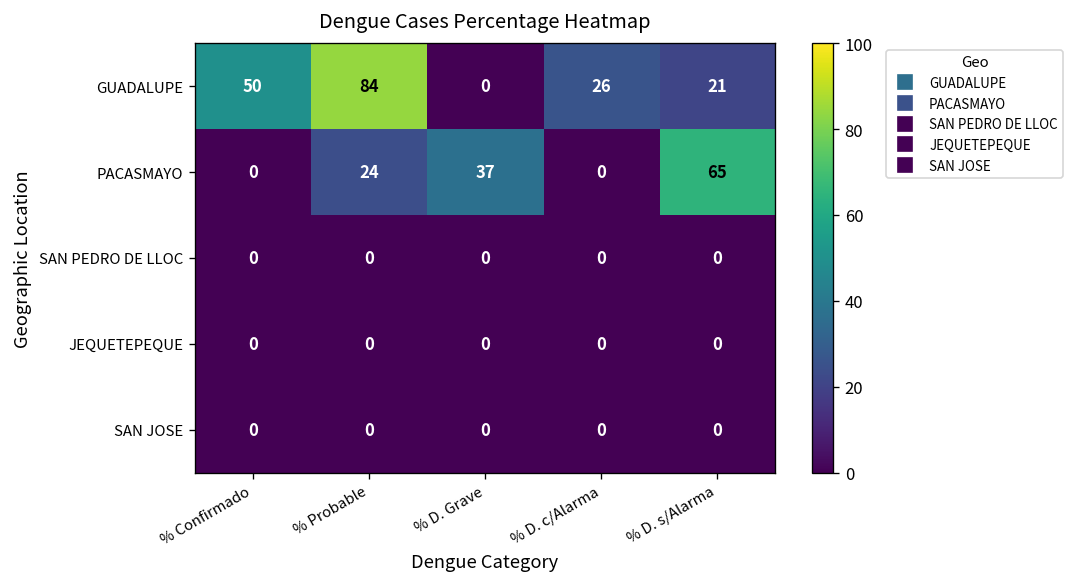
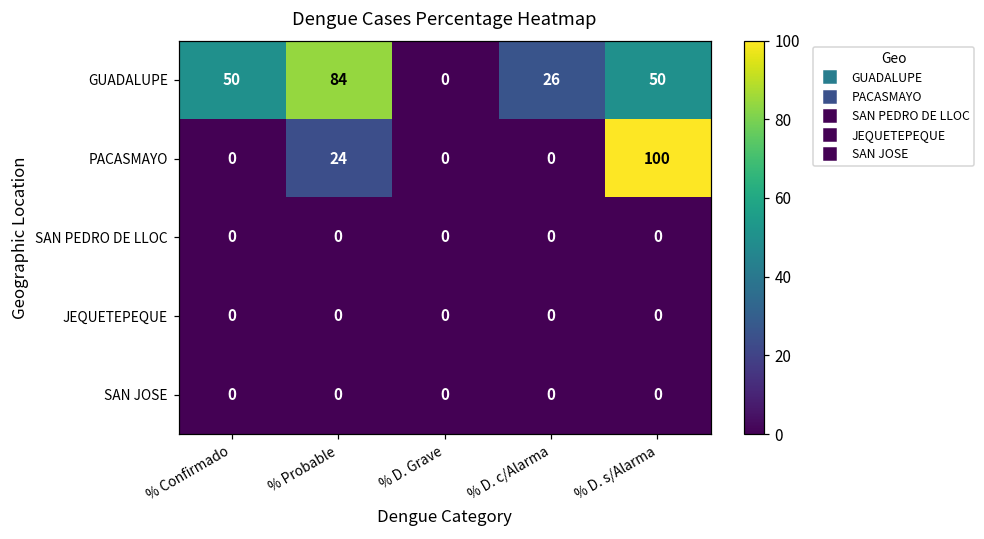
GUADALUPE, % D. s/Alarma: 21 -> 50
PACASMAYO, % D. Grave: 37 -> 0
PACASMAYO, % D. s/Alarma: 65 -> 100
